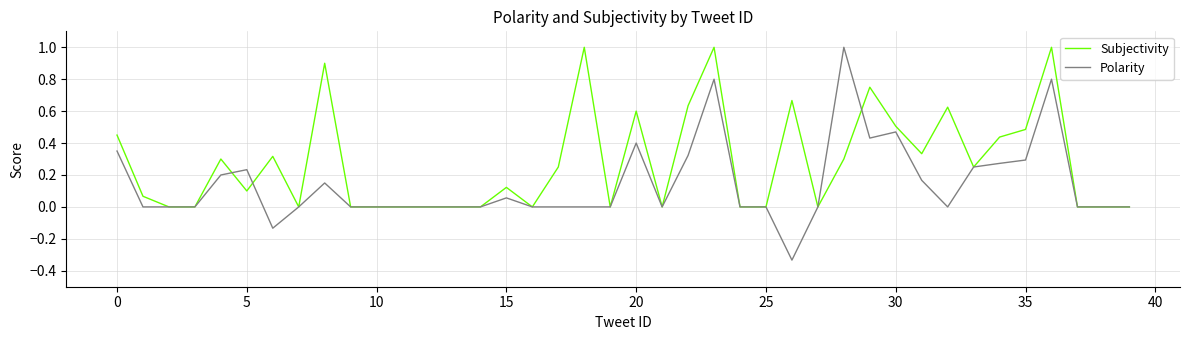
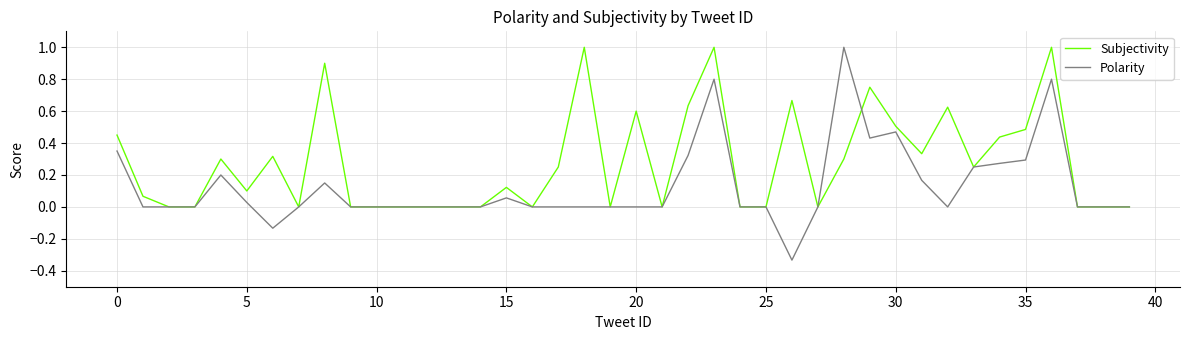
Polarity, 5: 0.23 -> 0.03
Polarity, 20: 0.4 -> 0.0
